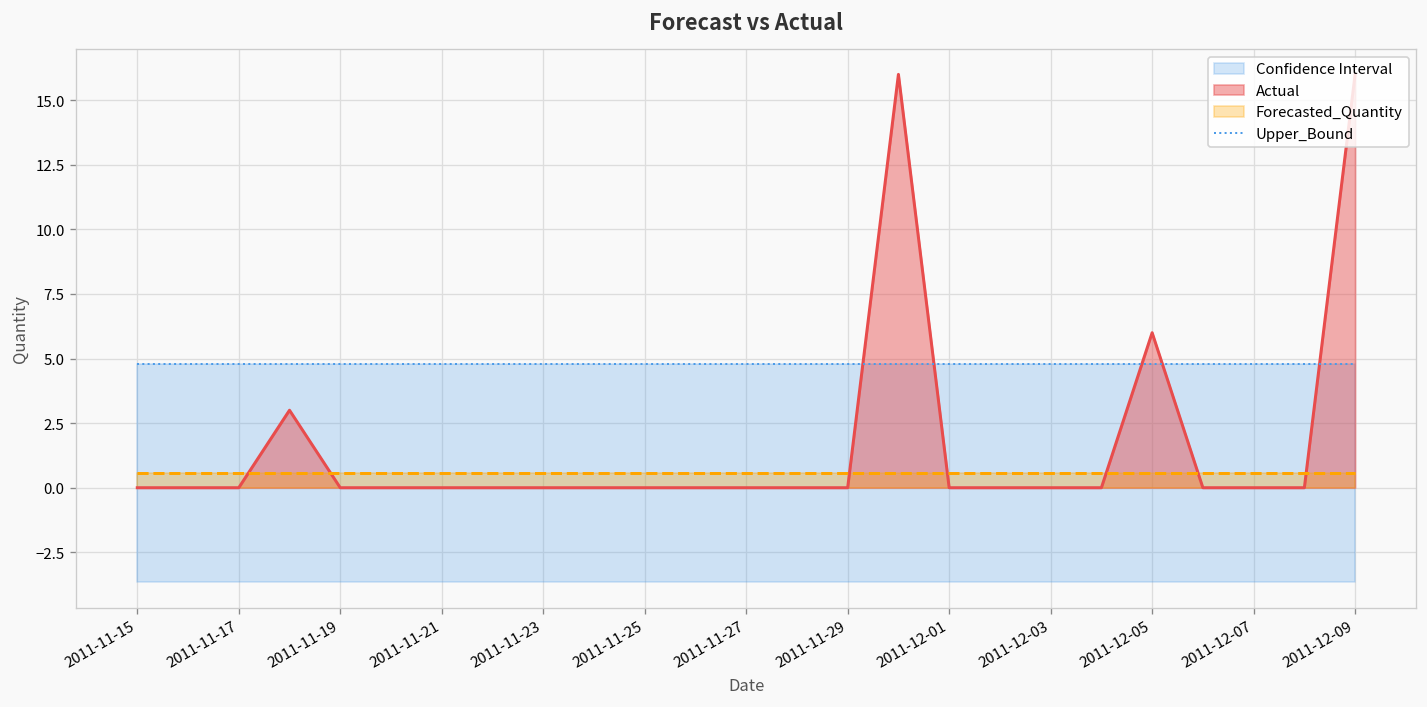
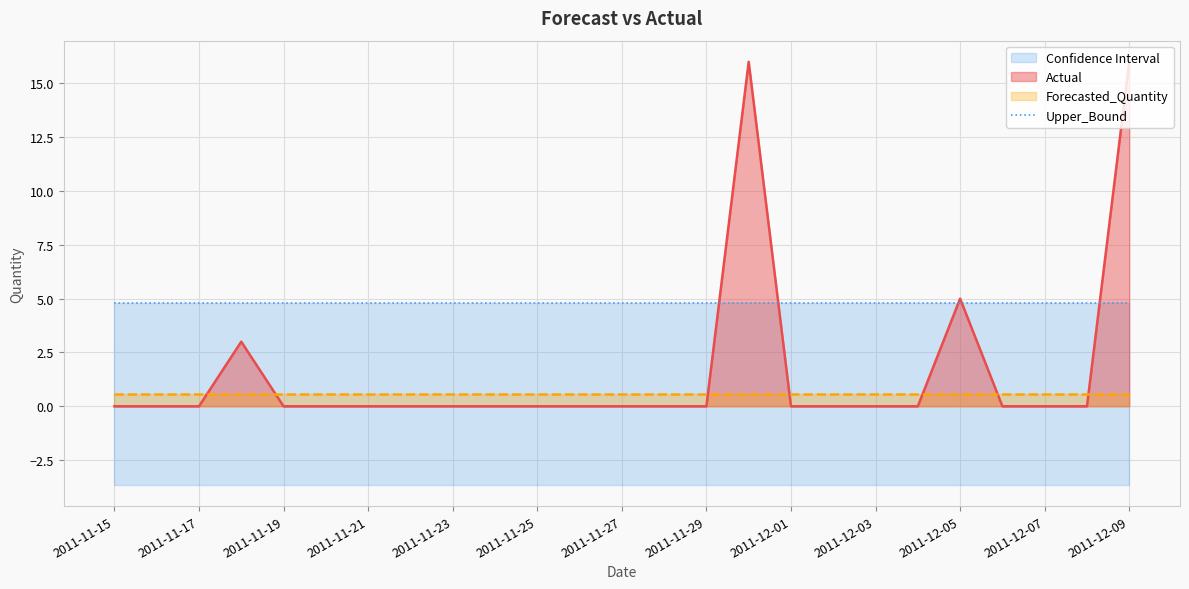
Actual, 2011-12-05: 6 -> 5
